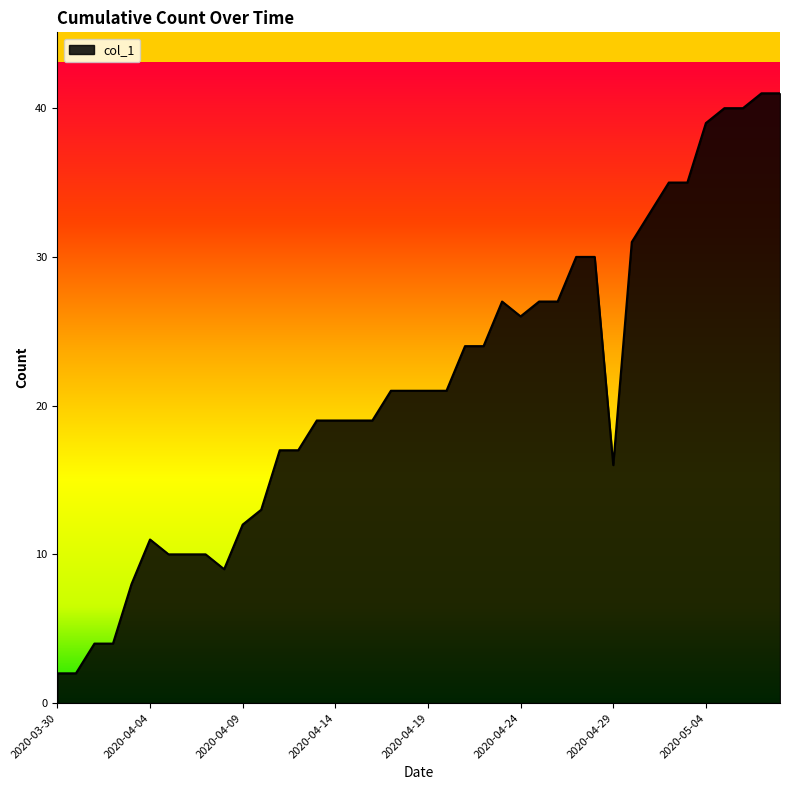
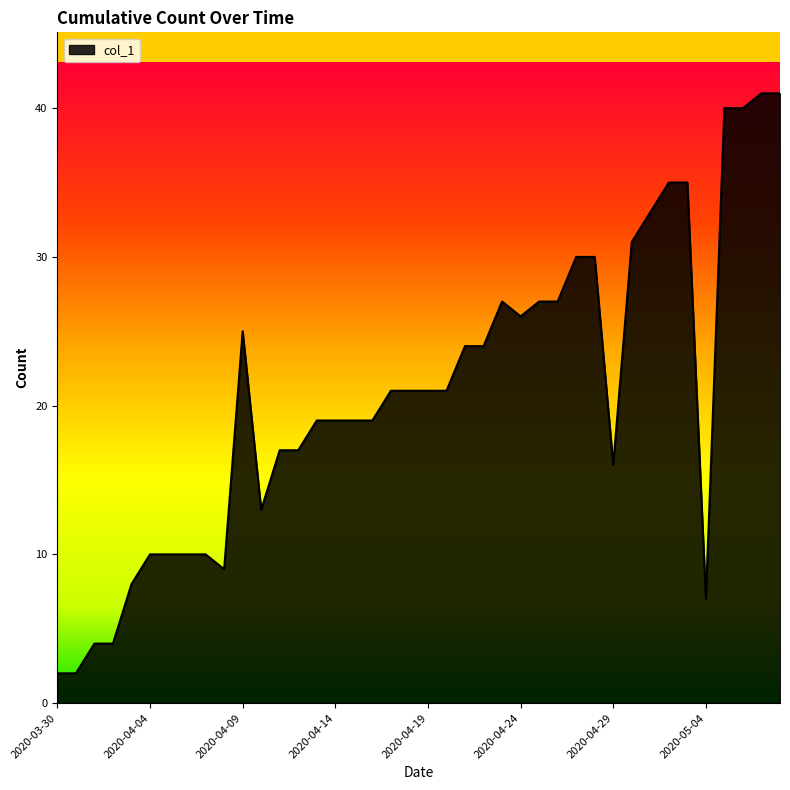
2020-04-04: 11 -> 10
2020-04-09: 12 -> 25
2020-05-04: 39 -> 7
